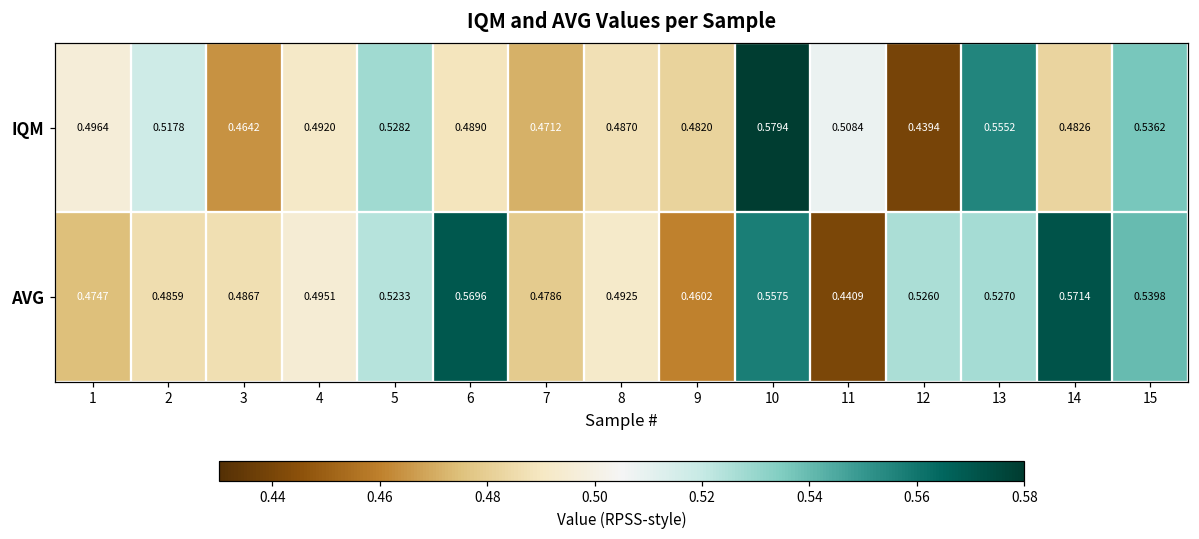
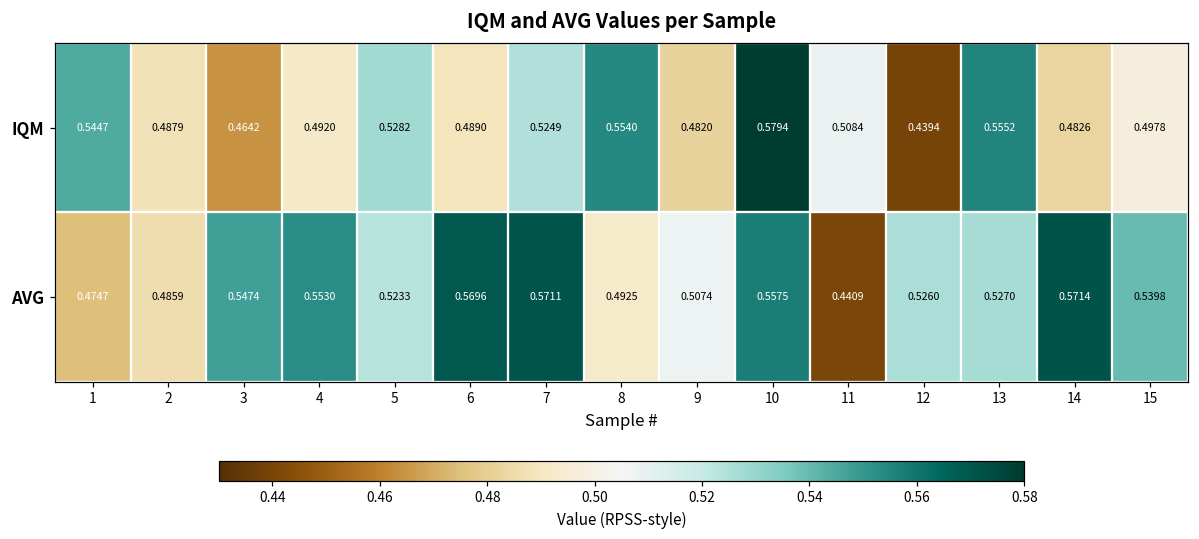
IQM, 1: 0.4964 -> 0.5447
IQM, 2: 0.5178 -> 0.4879
IQM, 7: 0.4712 -> 0.5249
IQM, 8: 0.4870 -> 0.5540
IQM, 15: 0.5362 -> 0.4978
AVG, 3: 0.4867 -> 0.5474
AVG, 4: 0.4951 -> 0.5530
AVG, 7: 0.4786 -> 0.5711
AVG, 9: 0.4602 -> 0.5074
